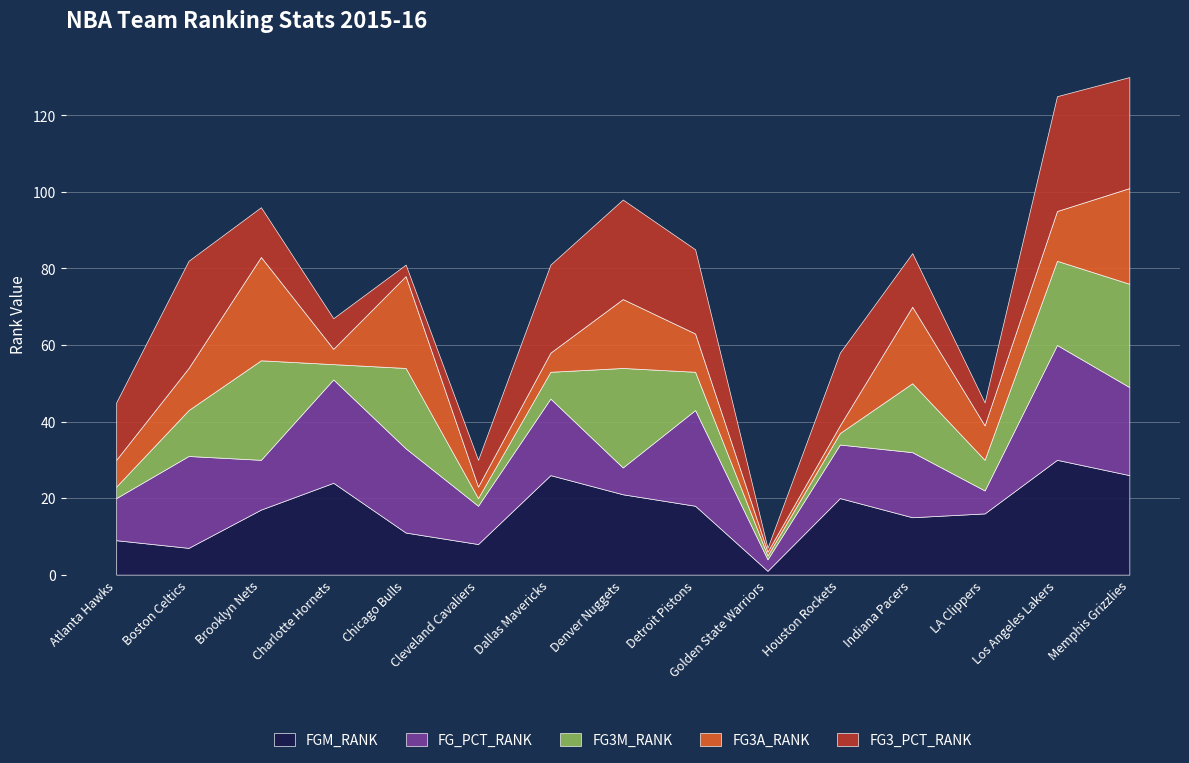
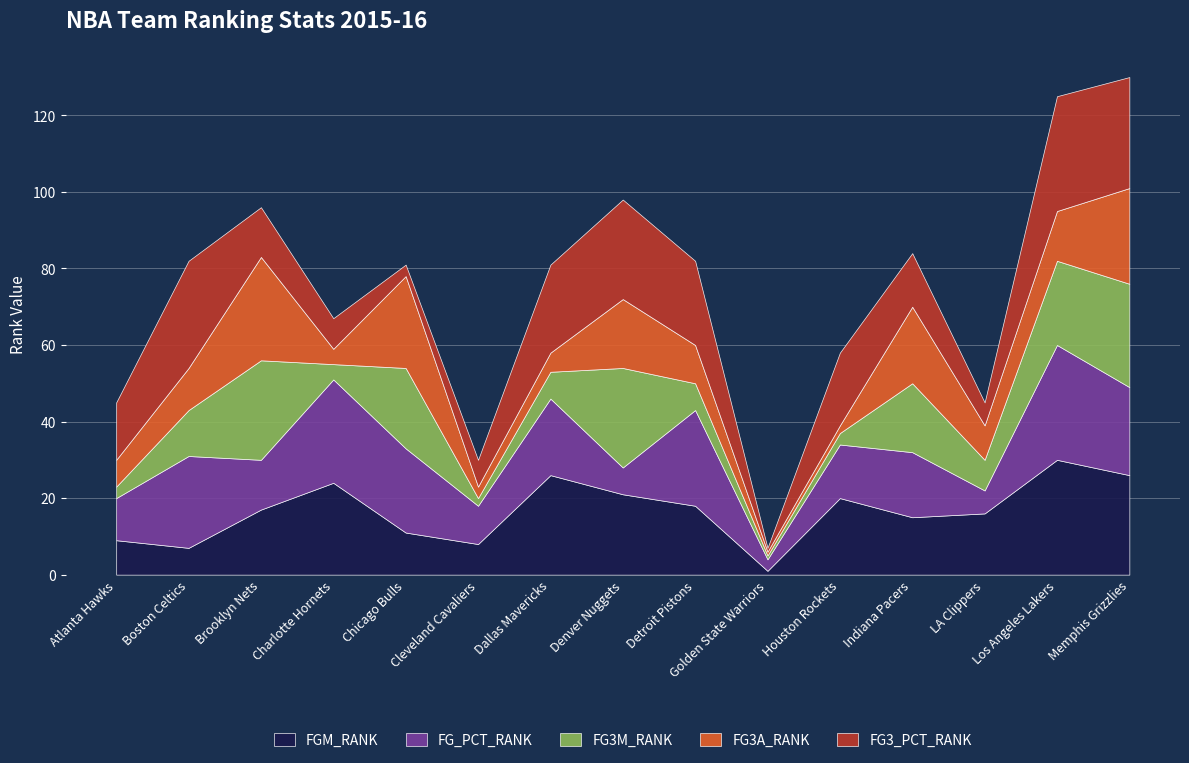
FG3M_RANK, Detroit Pistons: 10 -> 7
